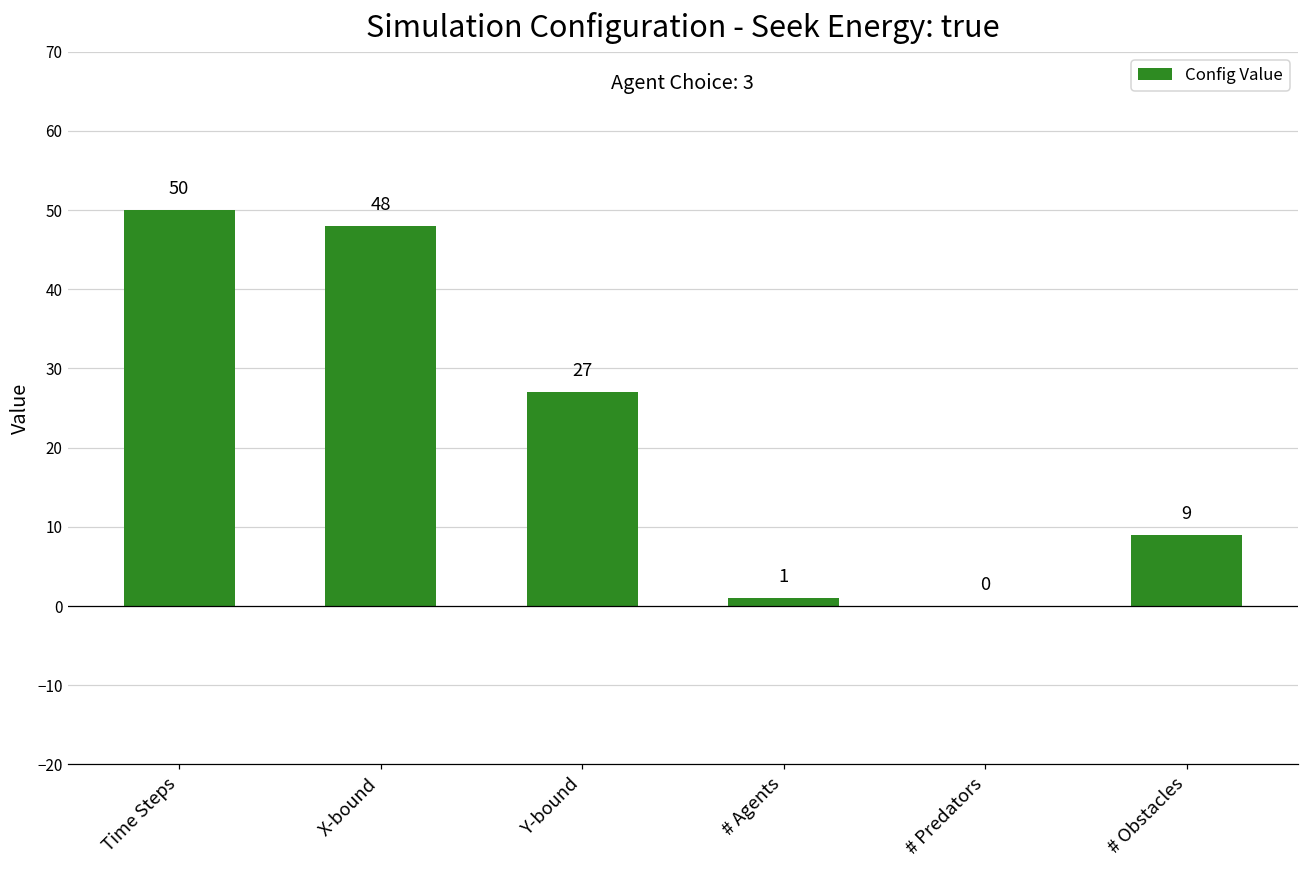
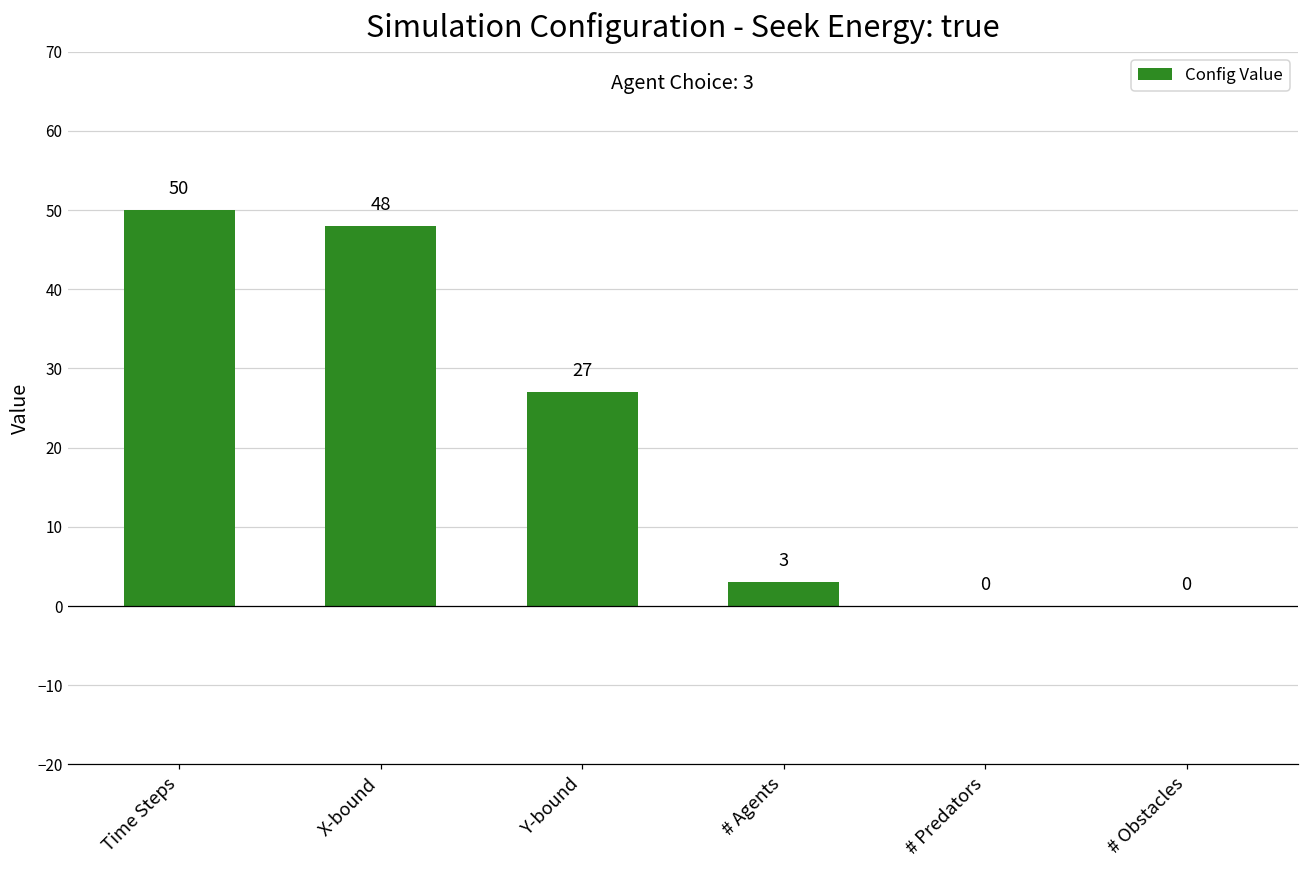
# Agents: 1 -> 3
# Obstacles: 9 -> 0
